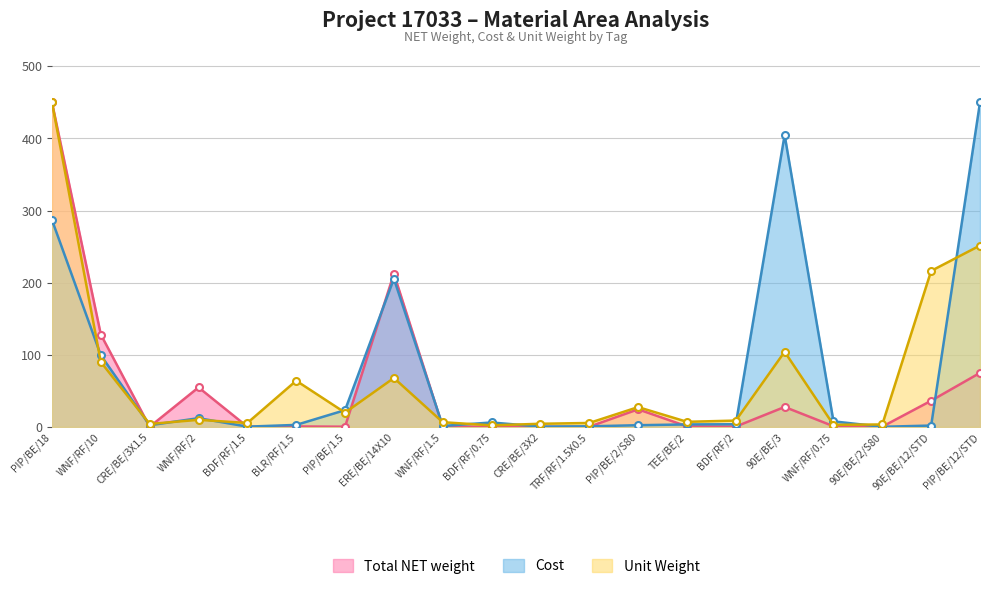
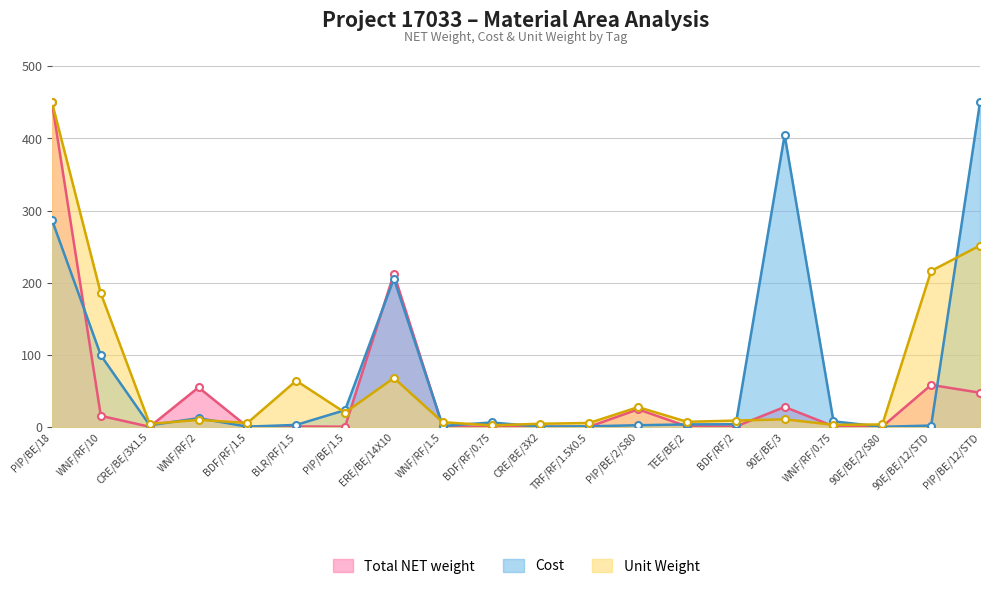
Total NET weight, WNF/RF/10: 130 -> 20
Unit Weight, WNF/RF/10: 90 -> 190
Unit Weight, 90E/BE/3: 100 -> 10
Total NET weight, 90E/BE/12/STD: 40 -> 60
Total NET weight, PIP/BE/12/STD: 70 -> 50
